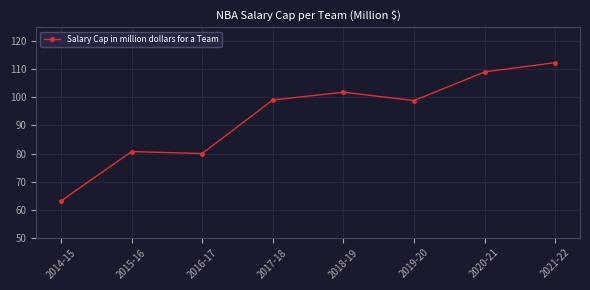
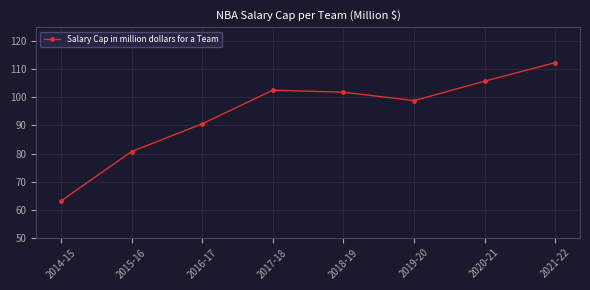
2016-17: 80 -> 91
2017-18: 99 -> 103
2020-21: 109 -> 106
